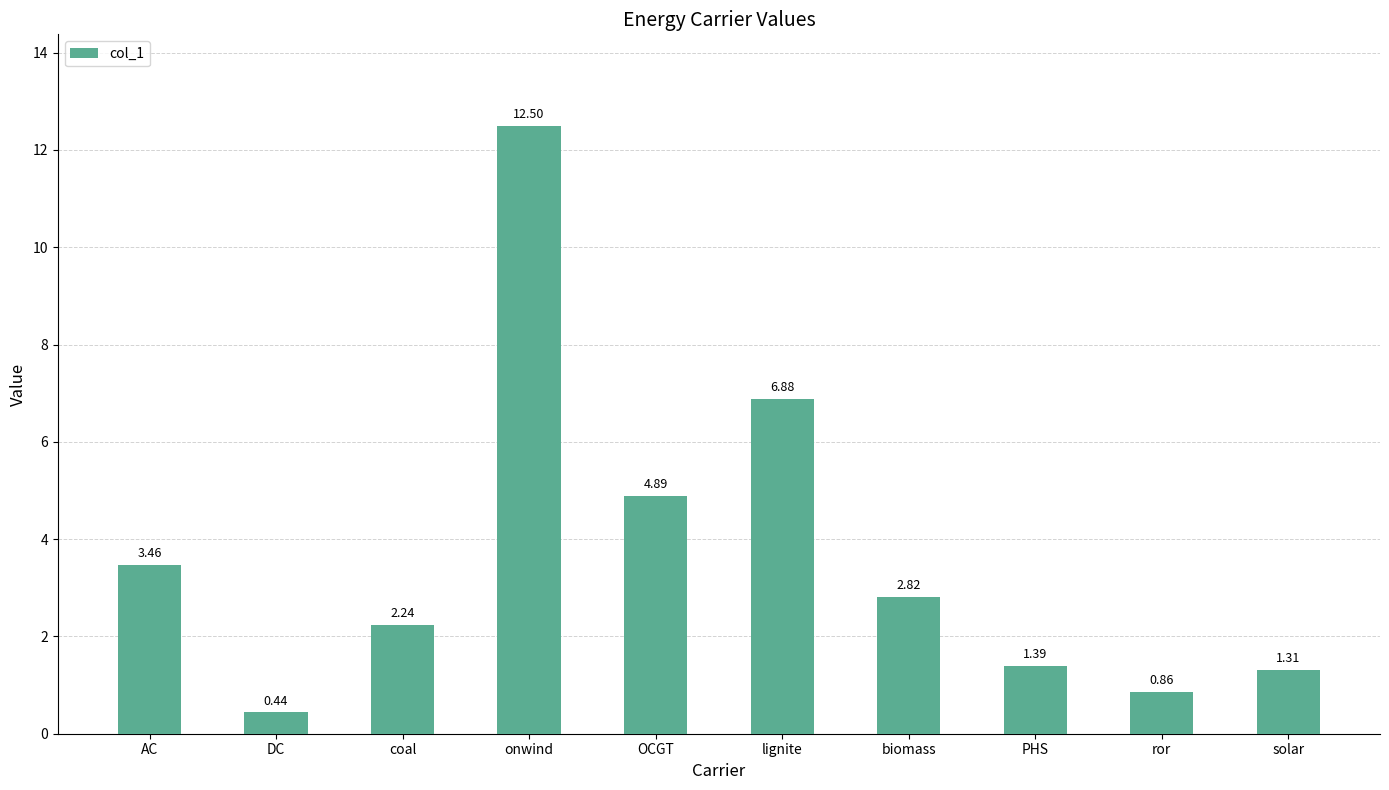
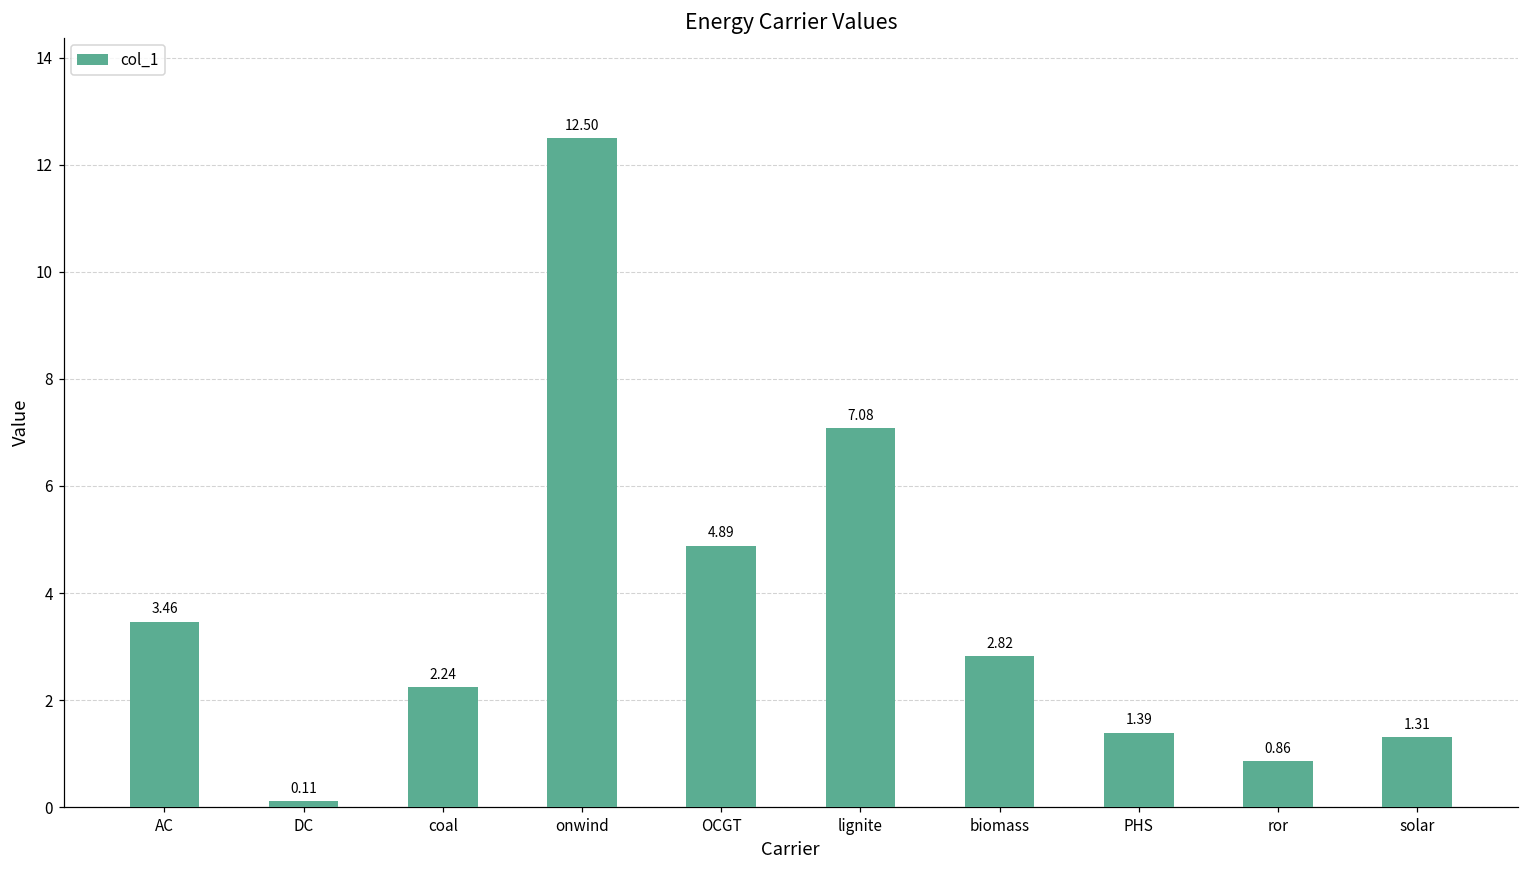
DC: 0.44 -> 0.11
lignite: 6.88 -> 7.08
